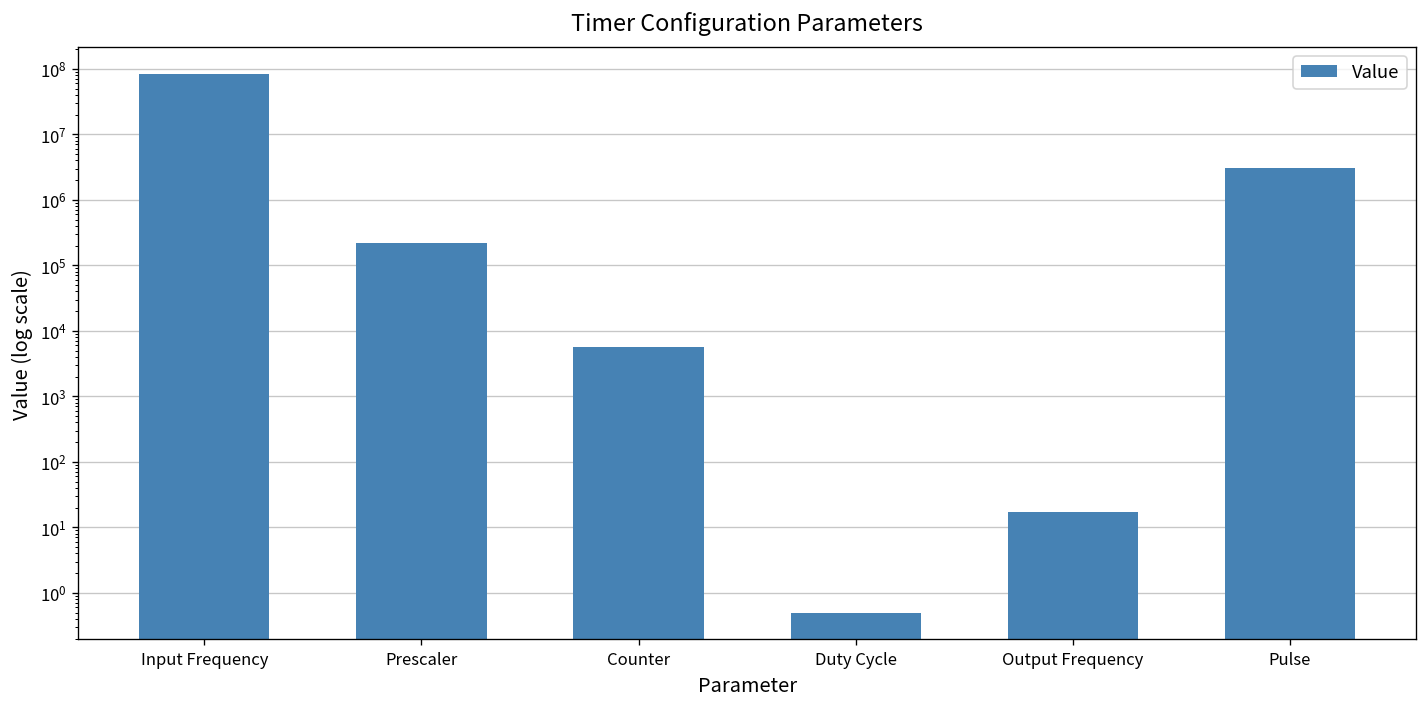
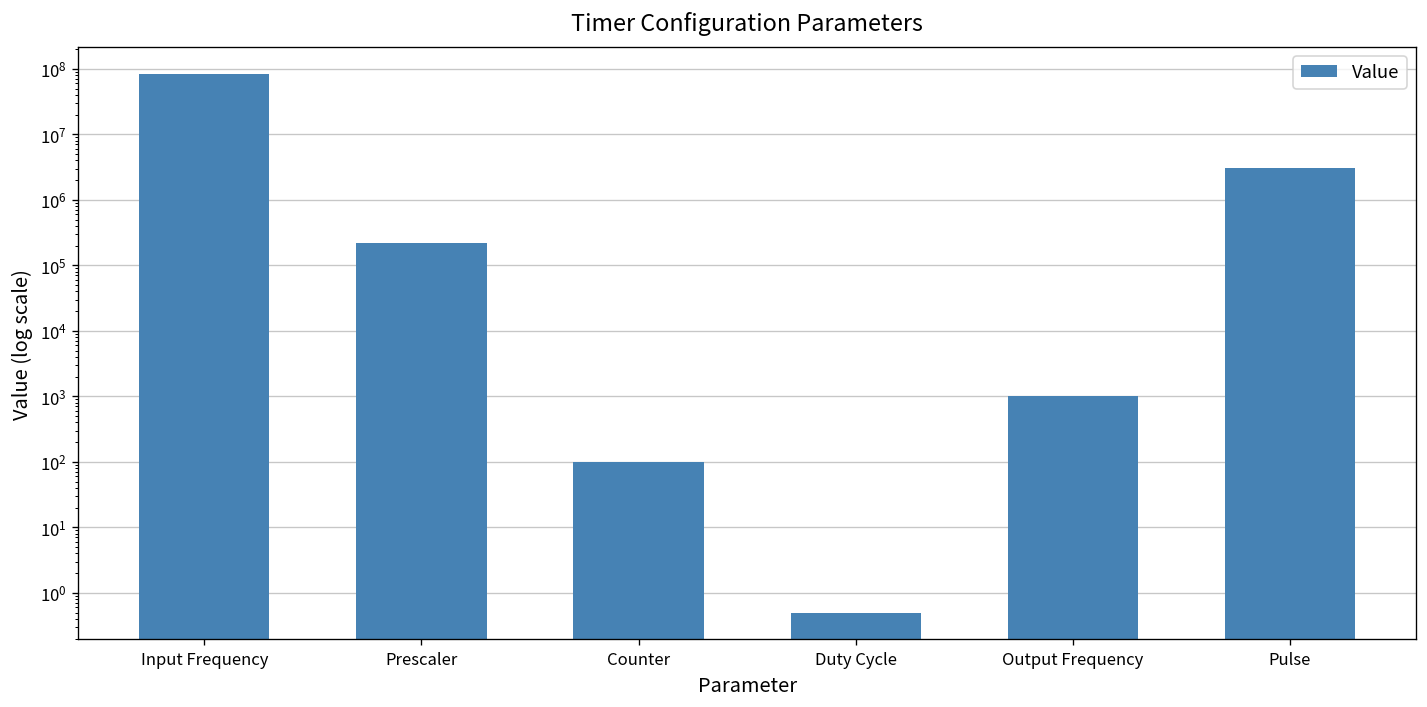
Counter: 6000 -> 100
Output Frequency: 17 -> 1000
